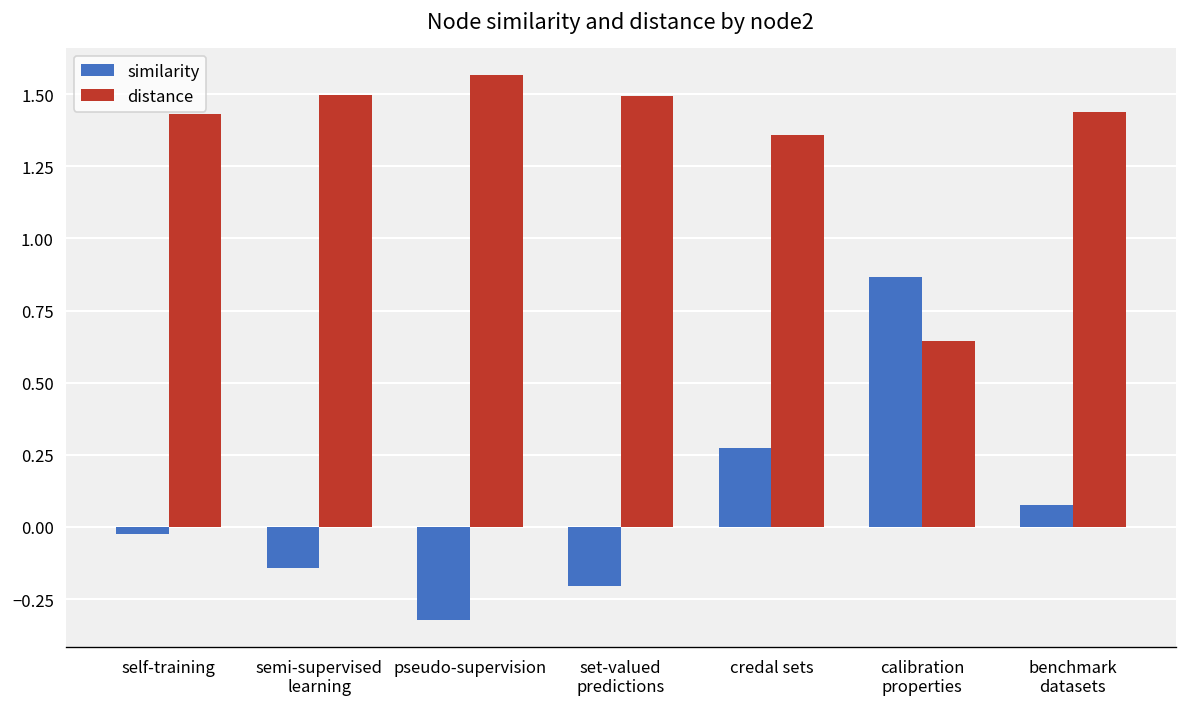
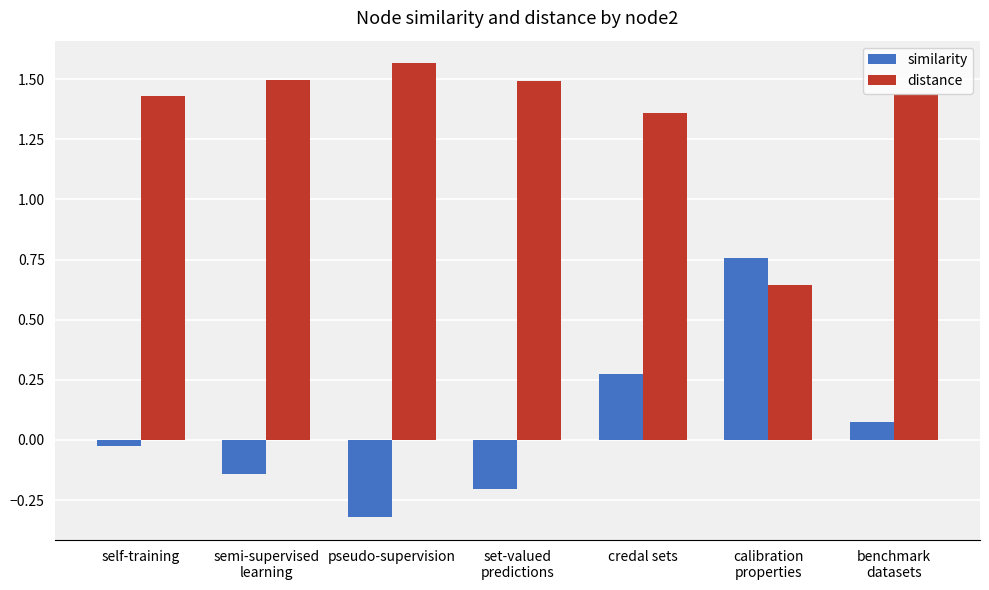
similarity, calibration properties: 0.86 -> 0.76
